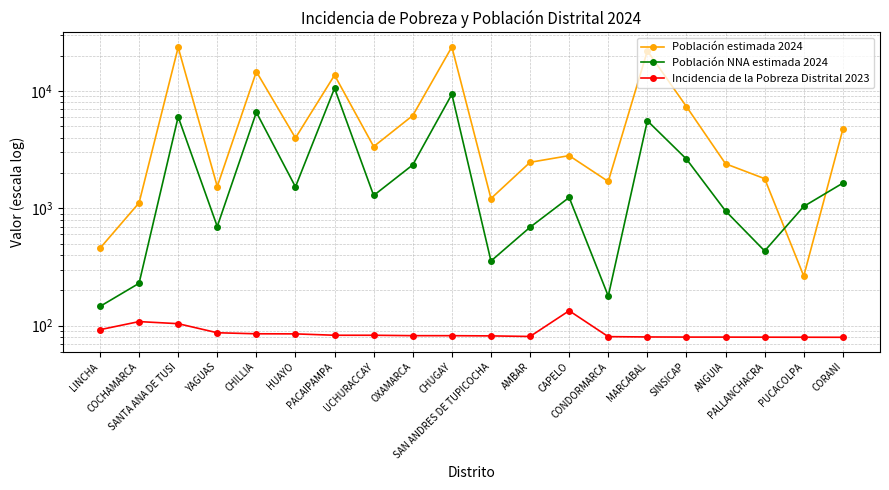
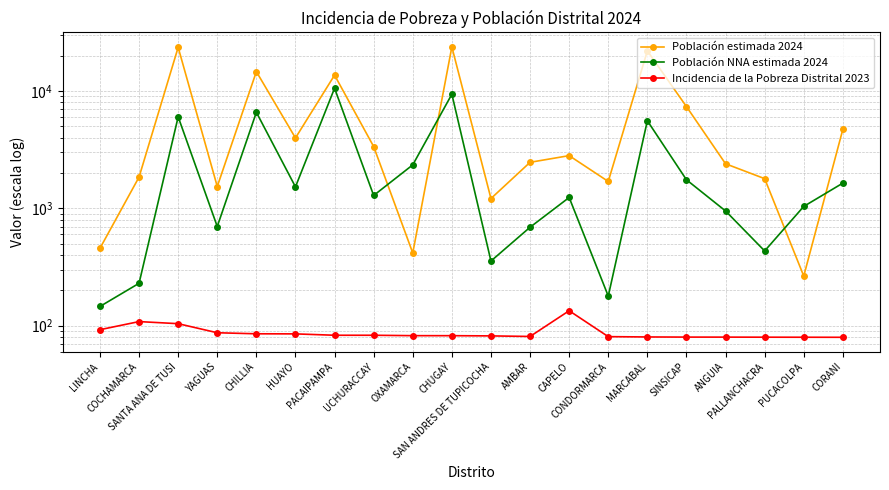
Población estimada 2024, COCHAMARCA: 1100 -> 1900
Población estimada 2024, OXAMARCA: 6000 -> 420
Población NNA estimada 2024, SINSICAP: 2600 -> 1800
